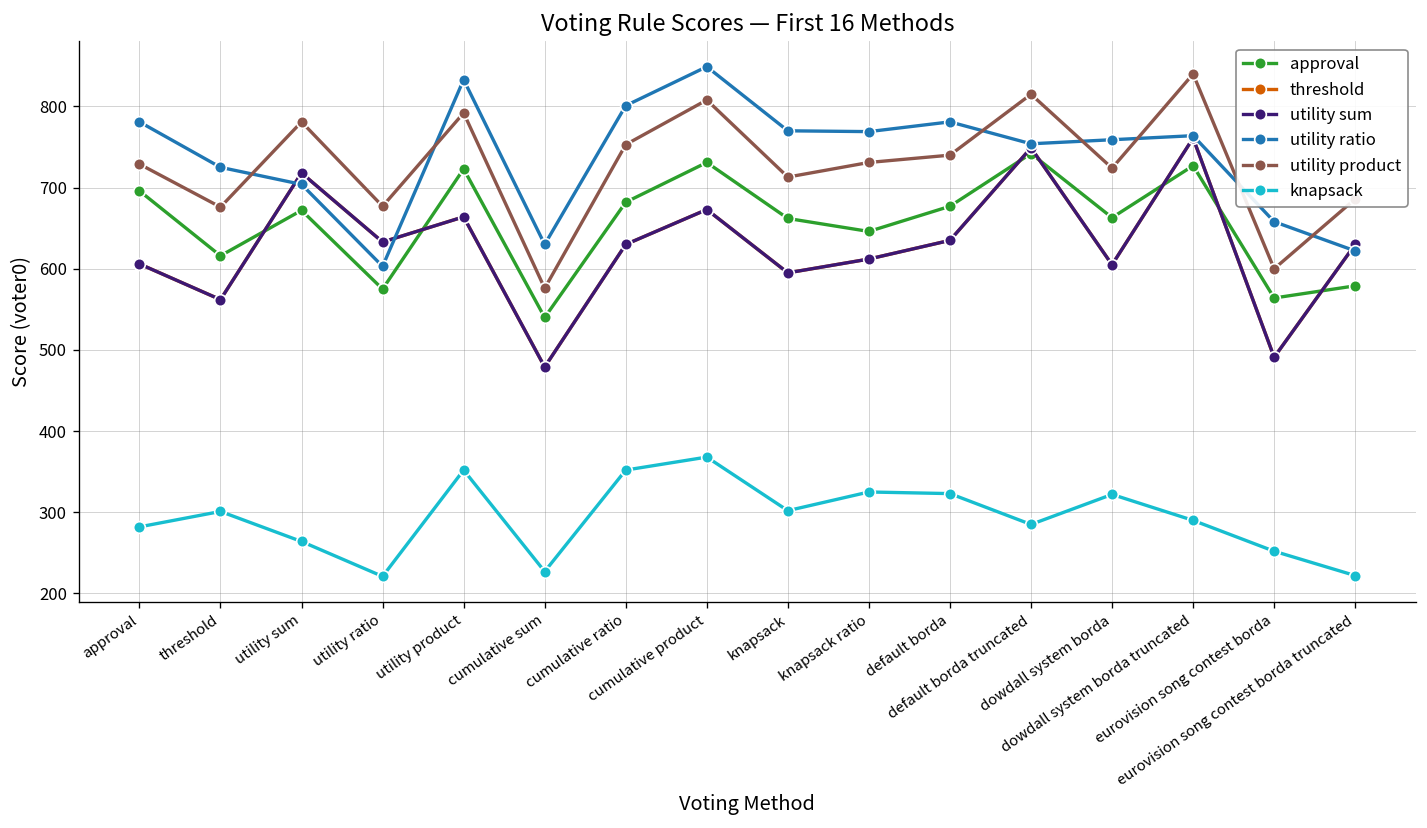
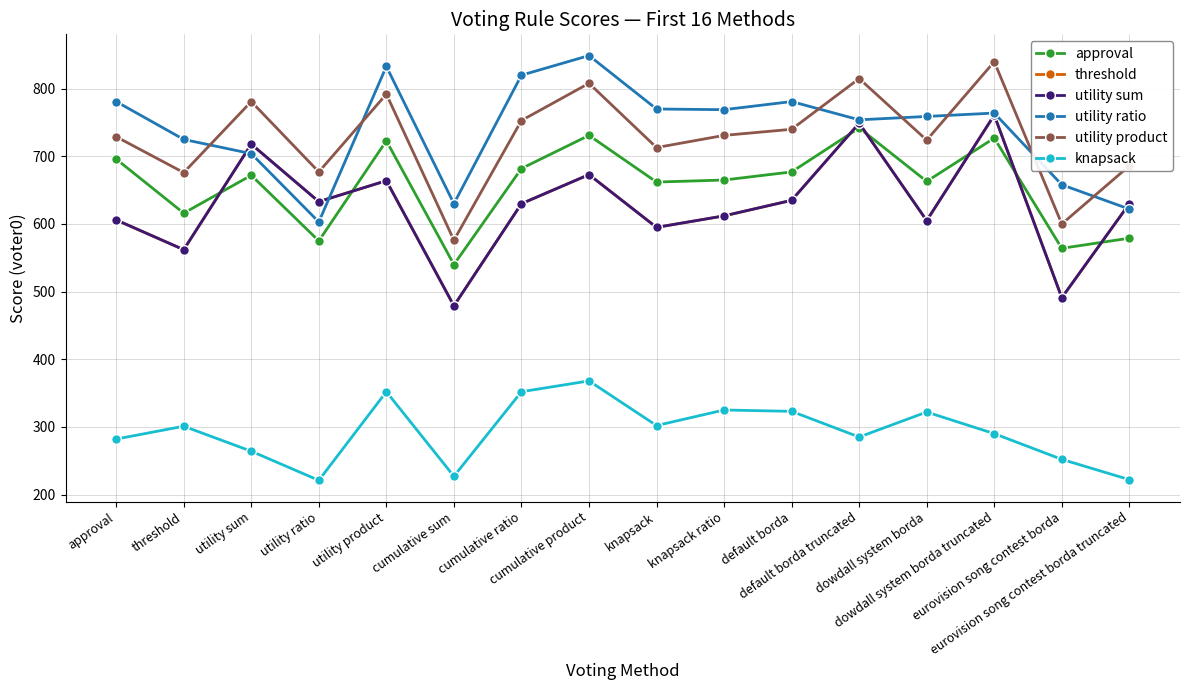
utility ratio, cumulative ratio: 800 -> 820
approval, knapsack ratio: 650 -> 670
